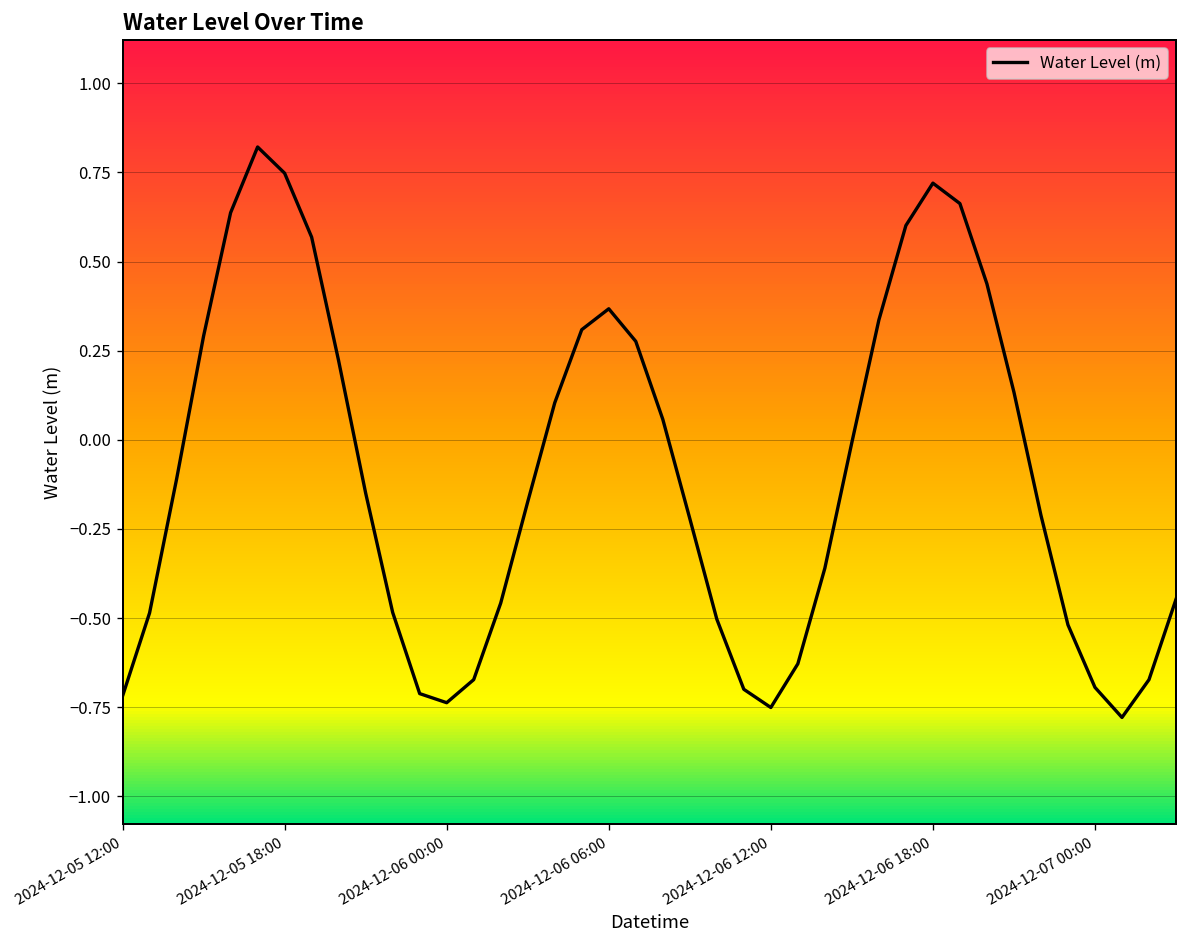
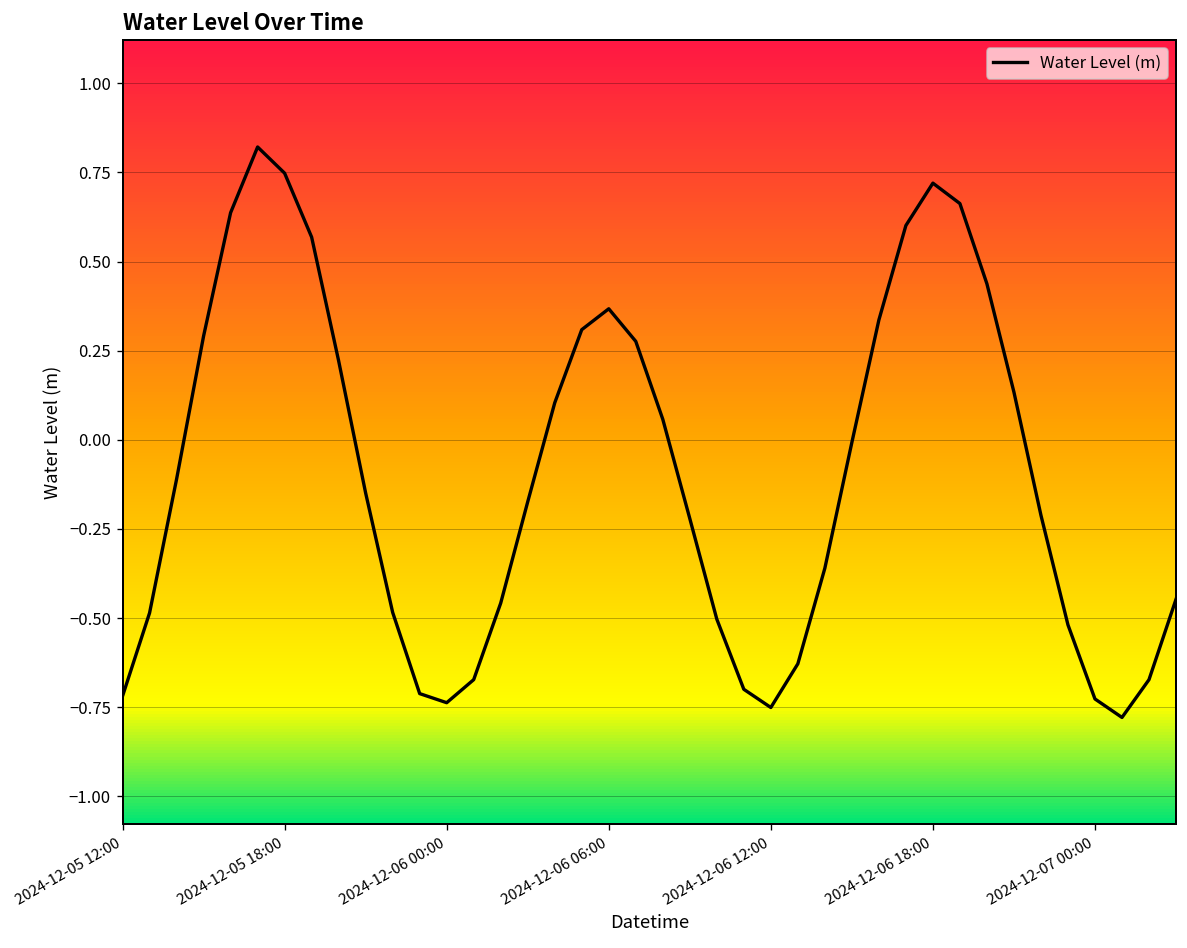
2024-12-07 00:00: -0.69 -> -0.73
